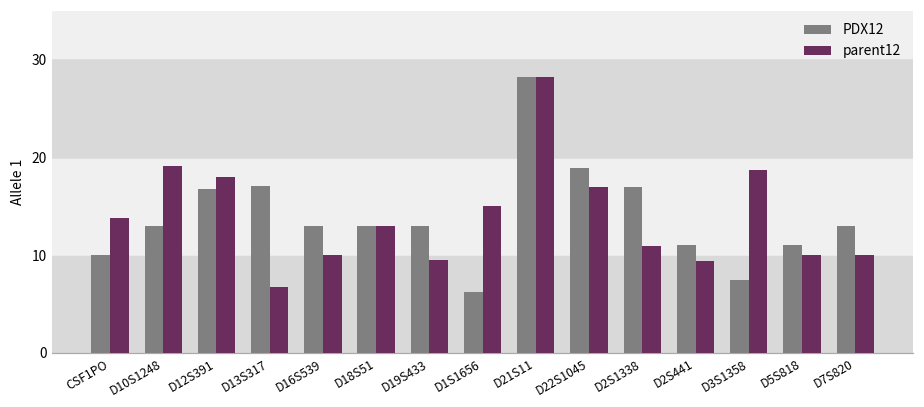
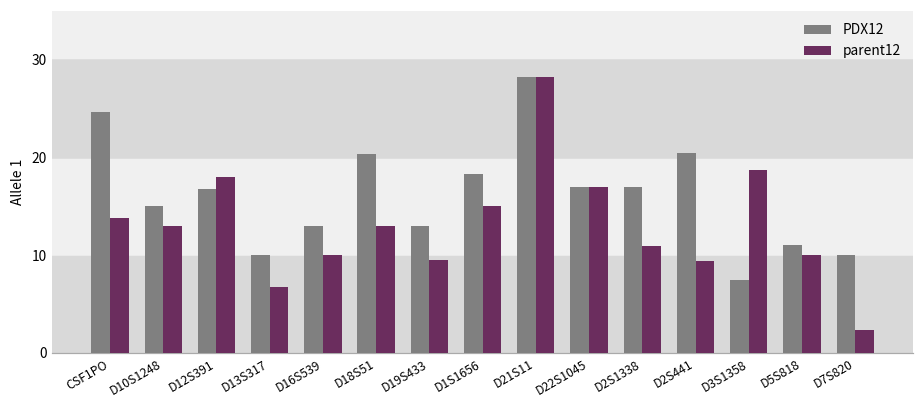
PDX12, CSF1PO: 10 -> 25
PDX12, D10S1248: 13 -> 15
parent12, D10S1248: 19 -> 13
PDX12, D13S317: 17 -> 10
PDX12, D18S51: 13 -> 20
PDX12, D1S1656: 6 -> 18
PDX12, D22S1045: 19 -> 17
PDX12, D2S441: 11 -> 21
PDX12, D7S820: 13 -> 10
parent12, D7S820: 10 -> 2
